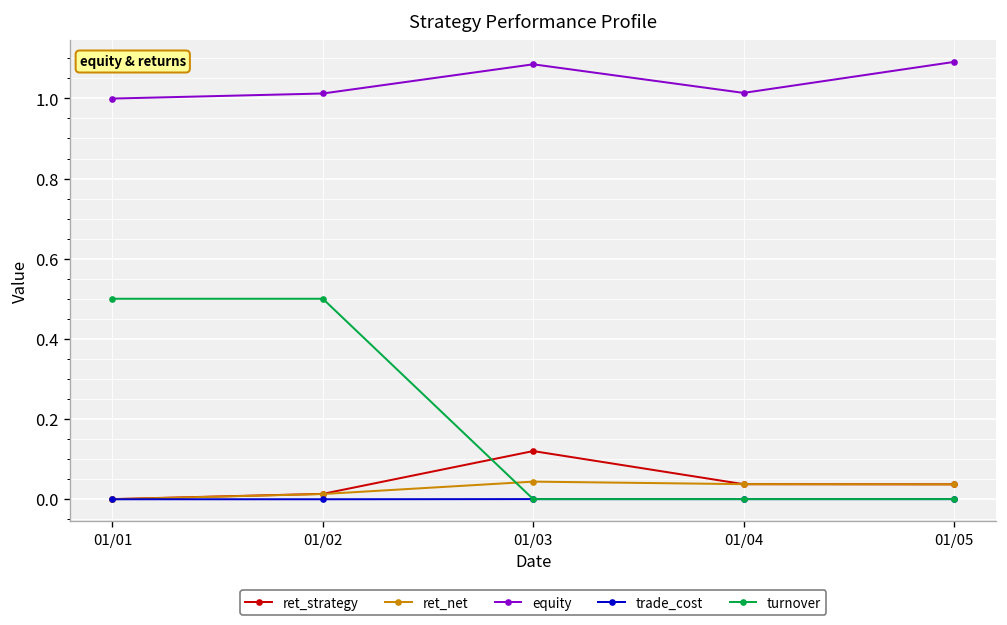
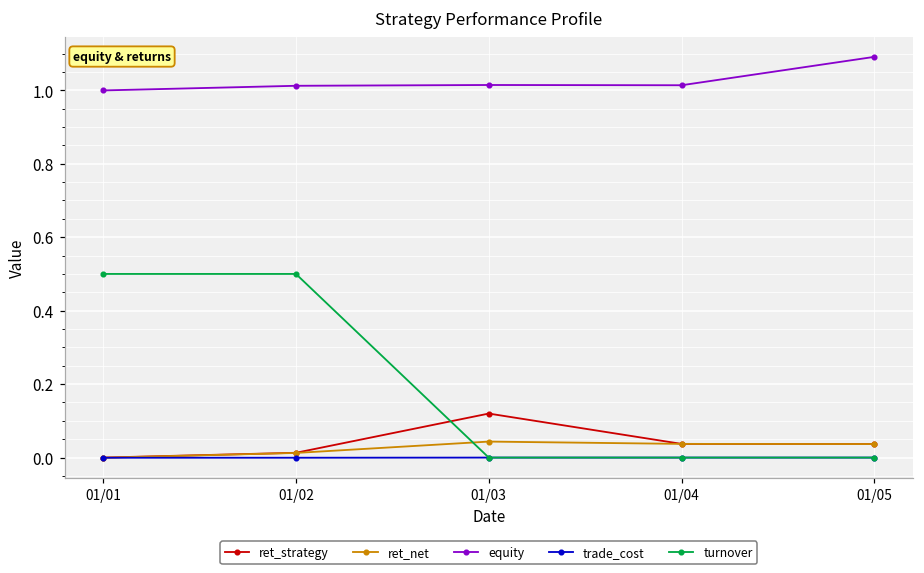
equity, 01/03: 1.09 -> 1.01
